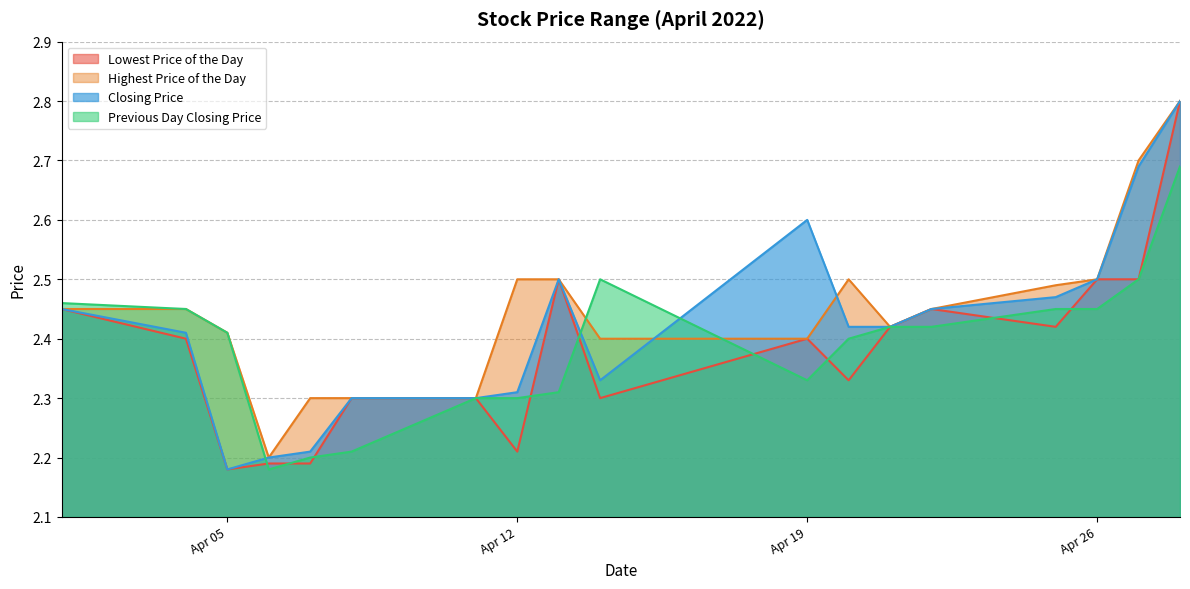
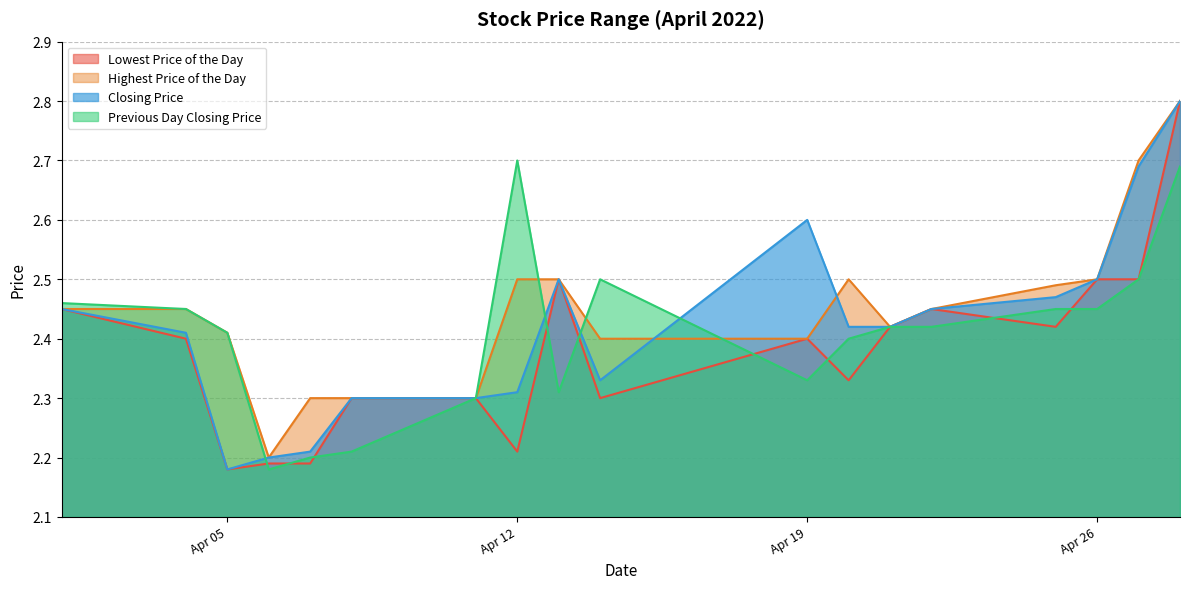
Previous Day Closing Price, Apr 12: 2.3 -> 2.7
